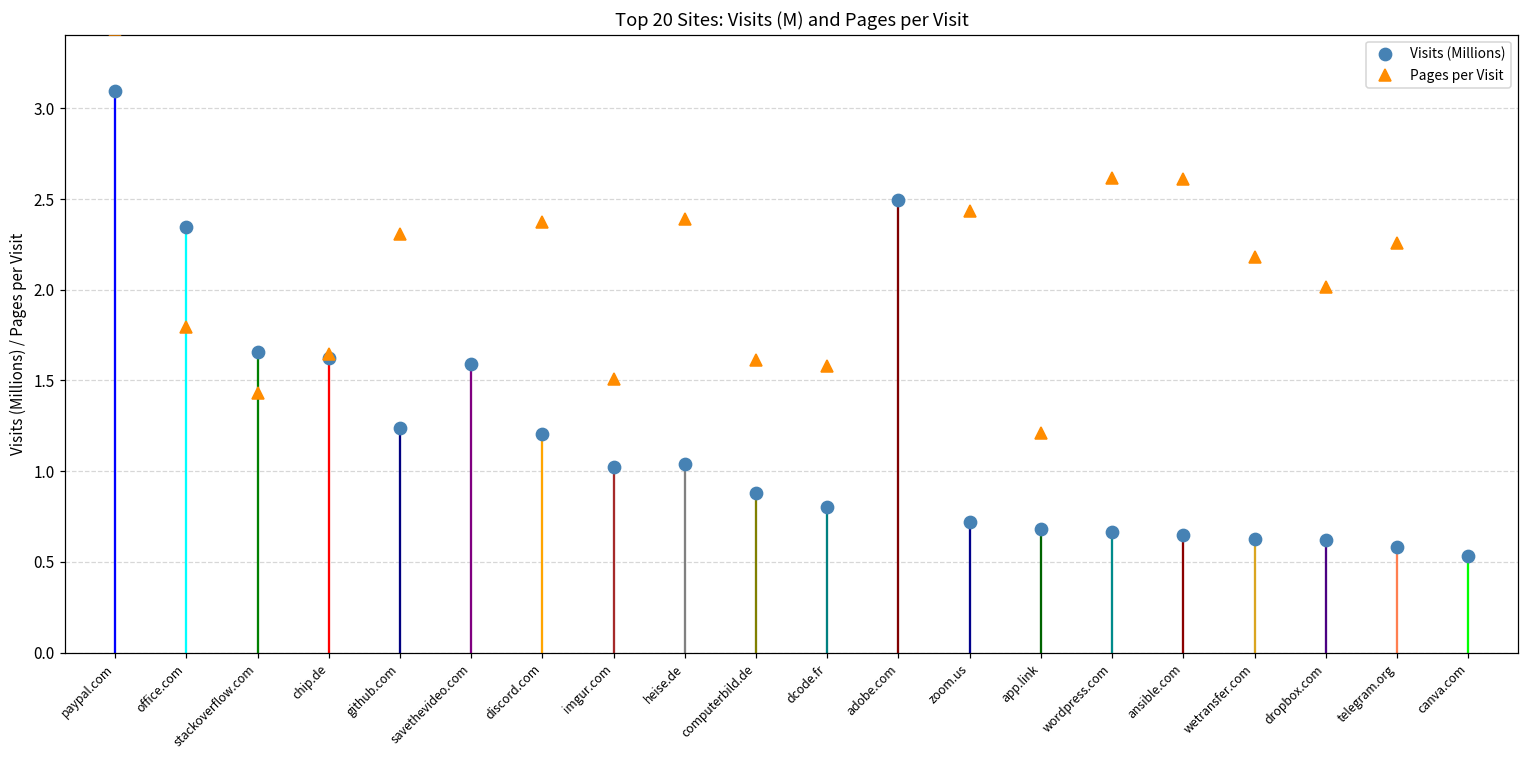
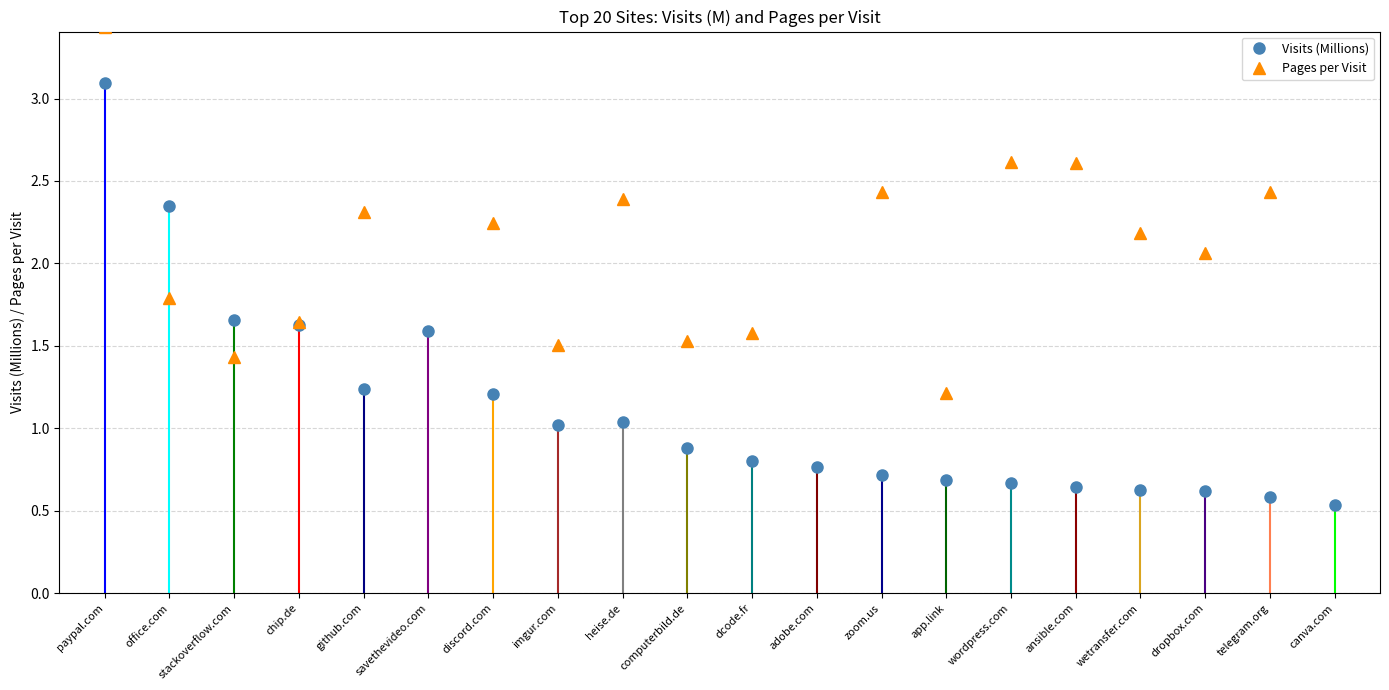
Pages per Visit, discord.com: 2.37 -> 2.24
Pages per Visit, computerbild.de: 1.61 -> 1.53
Visits (Millions), adobe.com: 2.49 -> 0.77
Pages per Visit, dropbox.com: 2.01 -> 2.06
Pages per Visit, telegram.org: 2.26 -> 2.43
